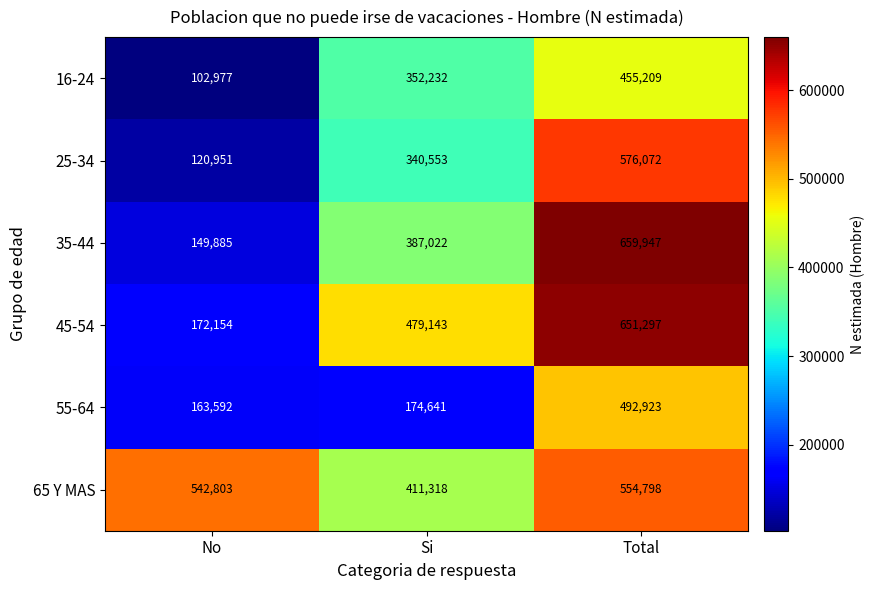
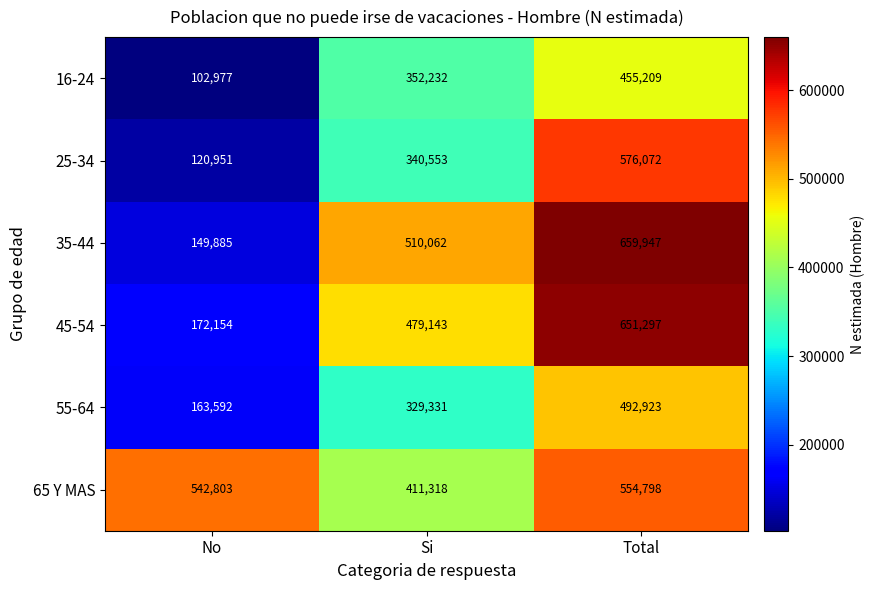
35-44, Si: 387,022 -> 510,062
55-64, Si: 174,641 -> 329,331
